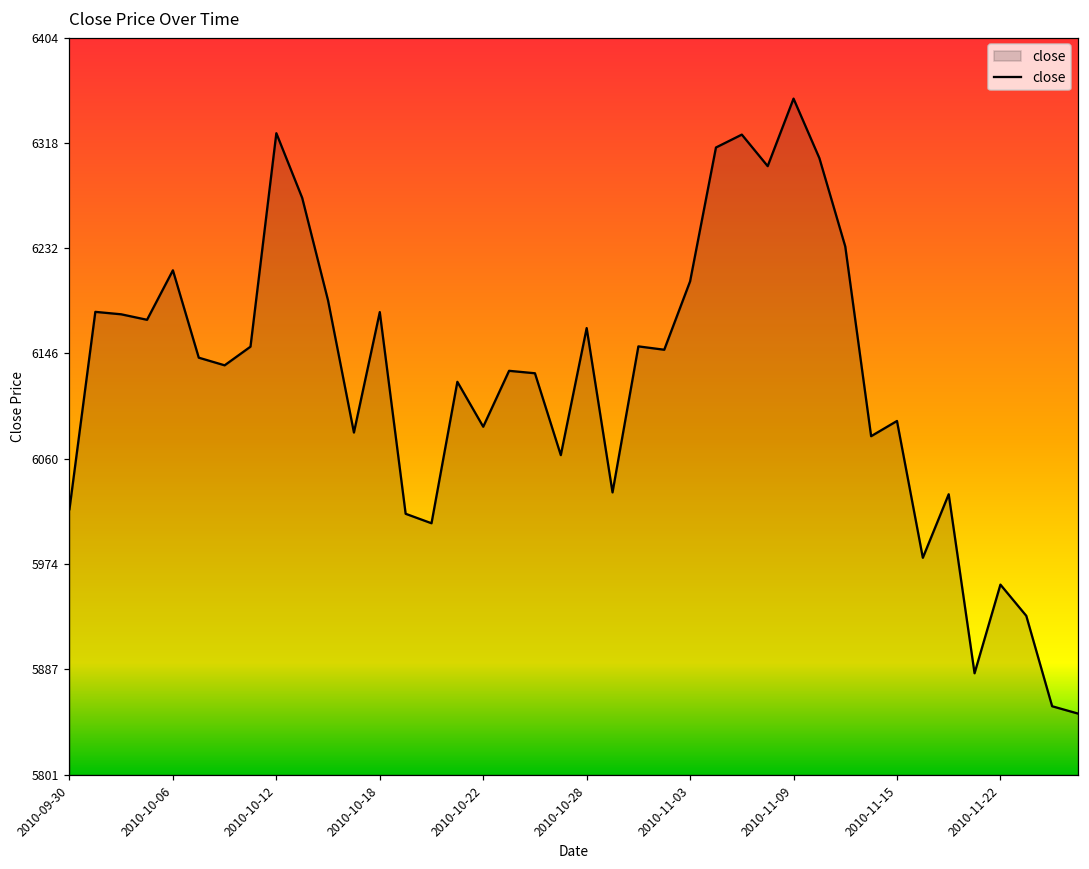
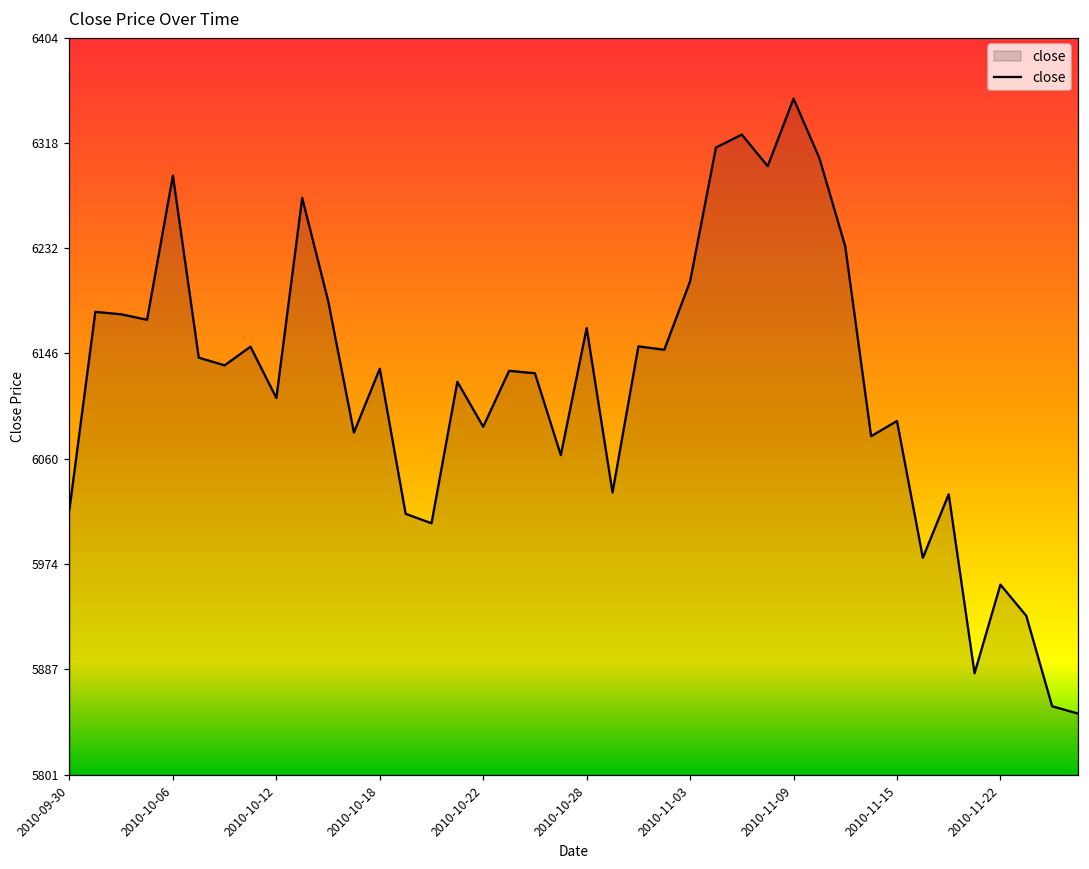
2010-10-06: 6214 -> 6292
2010-10-12: 6326 -> 6110
2010-10-18: 6180 -> 6134
